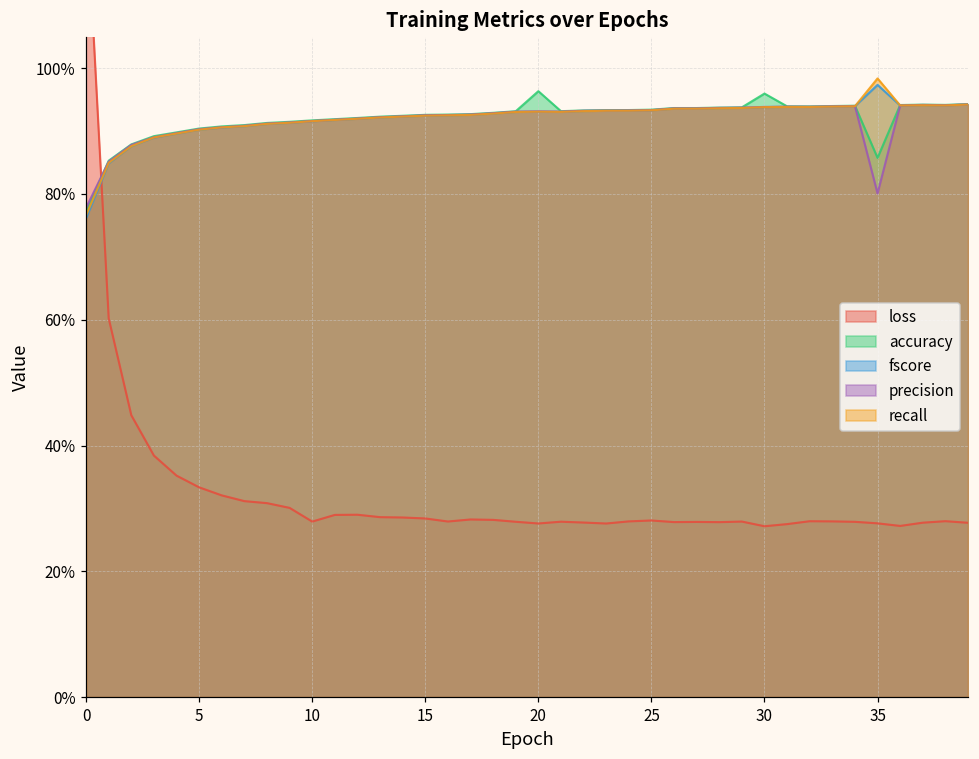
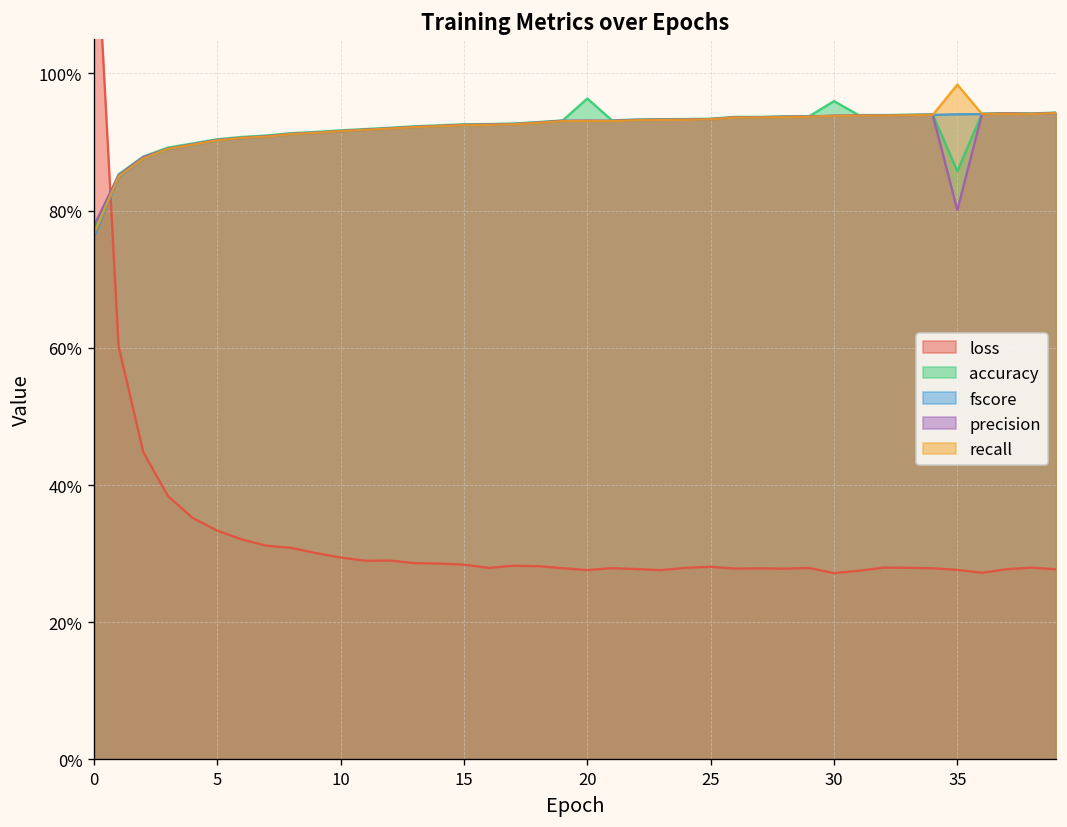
loss, 10: 28% -> 29%
fscore, 35: 97% -> 94%
